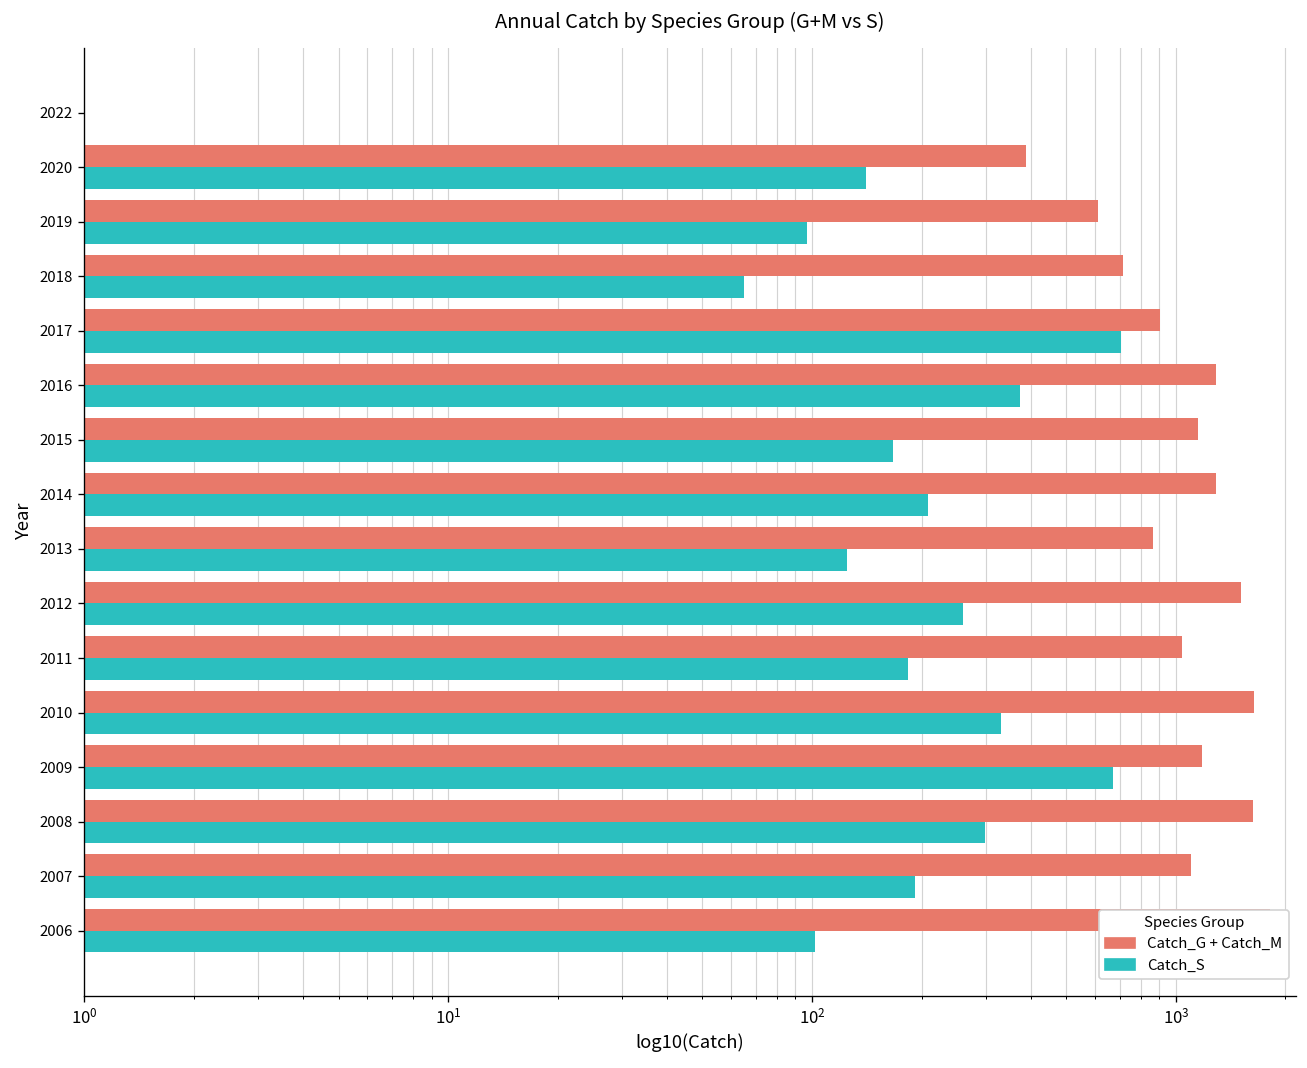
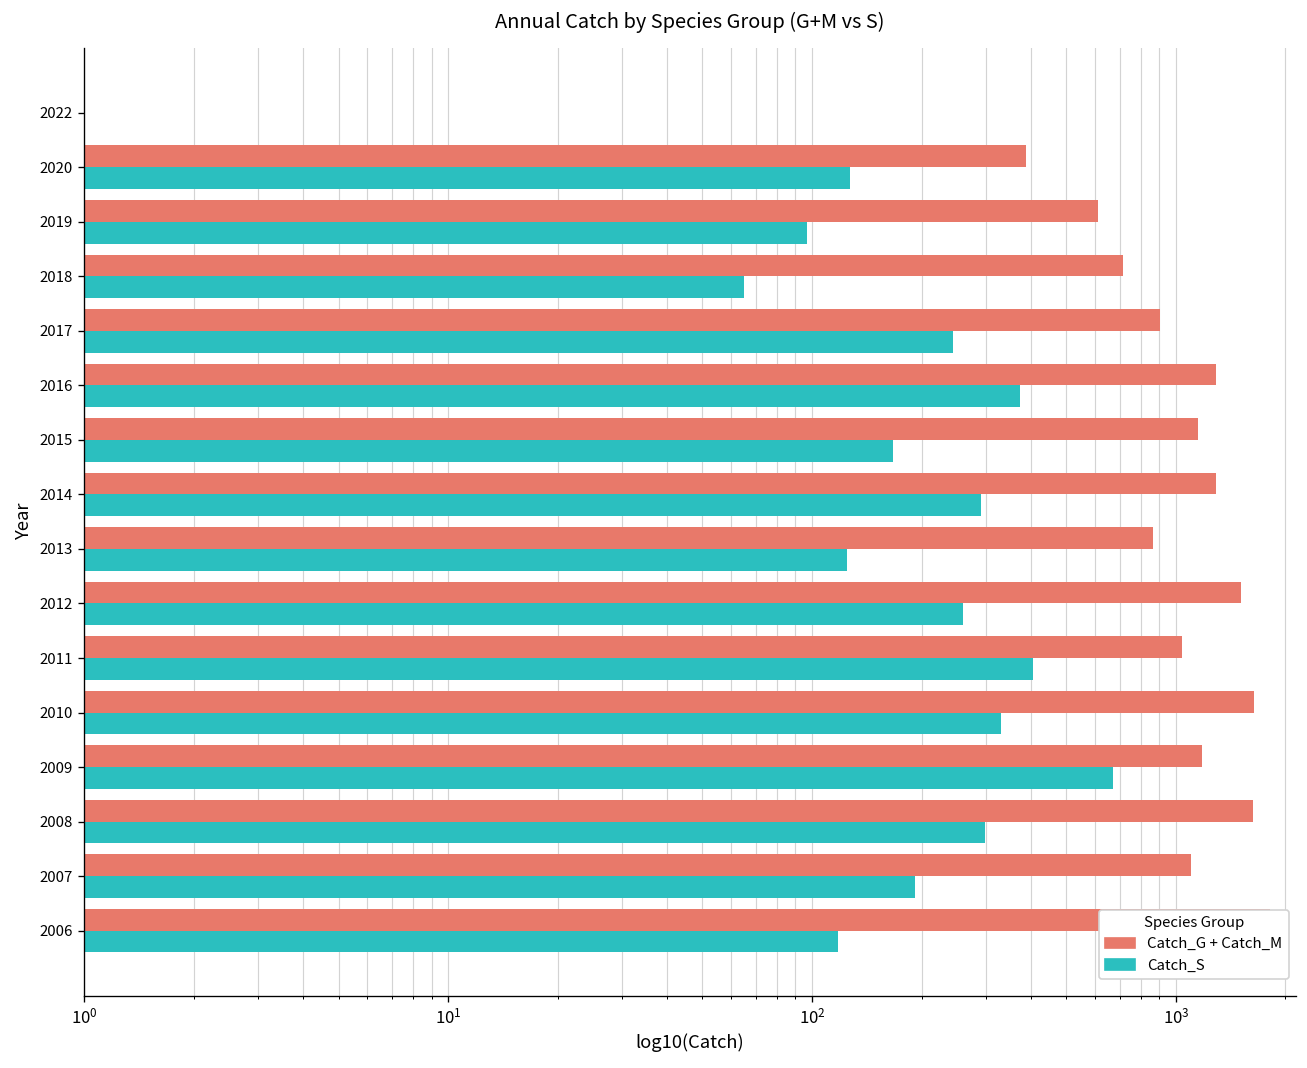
Catch_S, 2020: 140 -> 127
Catch_S, 2017: 710 -> 240
Catch_S, 2014: 210 -> 290
Catch_S, 2011: 180 -> 410
Catch_S, 2006: 102 -> 118
